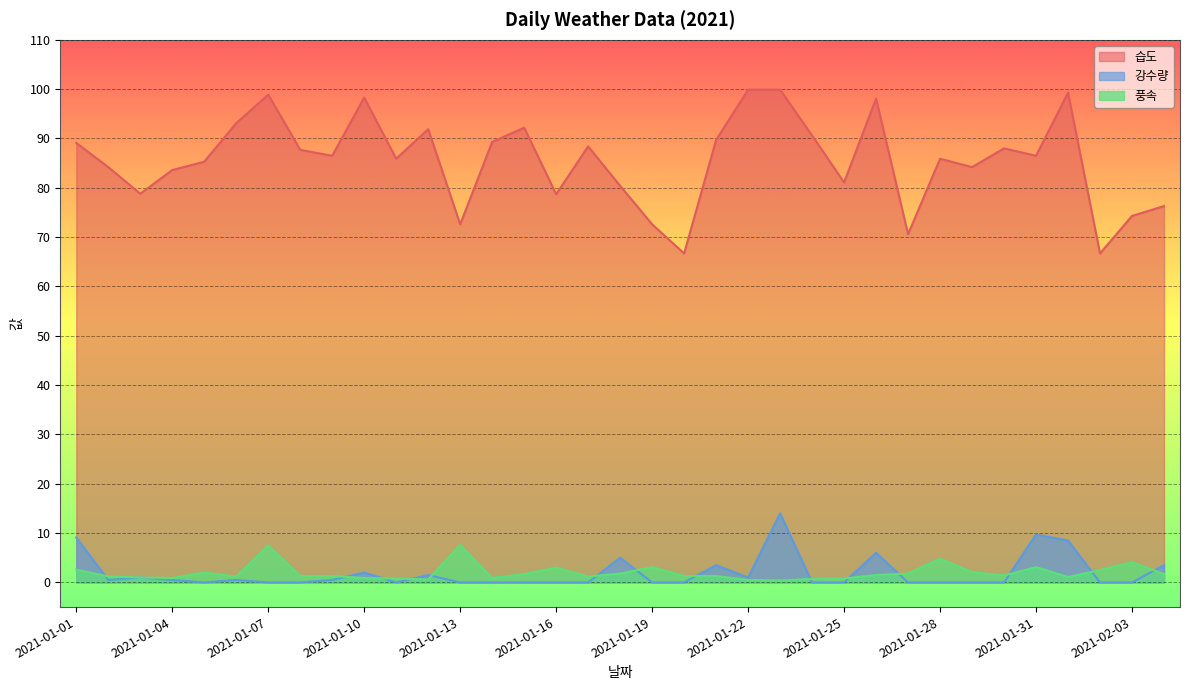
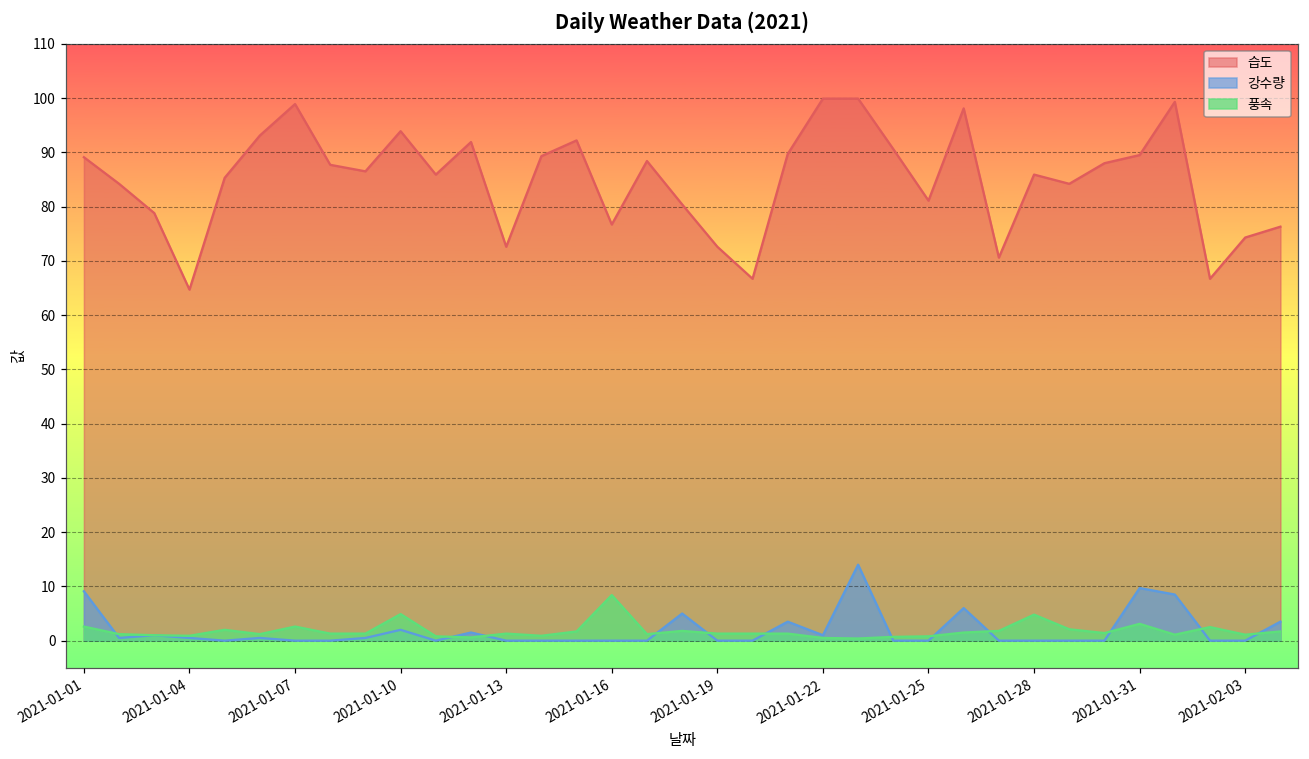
습도, 2021-01-04: 84 -> 65
풍속, 2021-01-07: 8 -> 3
습도, 2021-01-10: 98 -> 94
풍속, 2021-01-10: 1 -> 5
풍속, 2021-01-13: 8 -> 1
습도, 2021-01-16: 79 -> 77
풍속, 2021-01-16: 3 -> 8
풍속, 2021-01-19: 3 -> 1
습도, 2021-01-31: 87 -> 90
풍속, 2021-02-03: 4 -> 1
